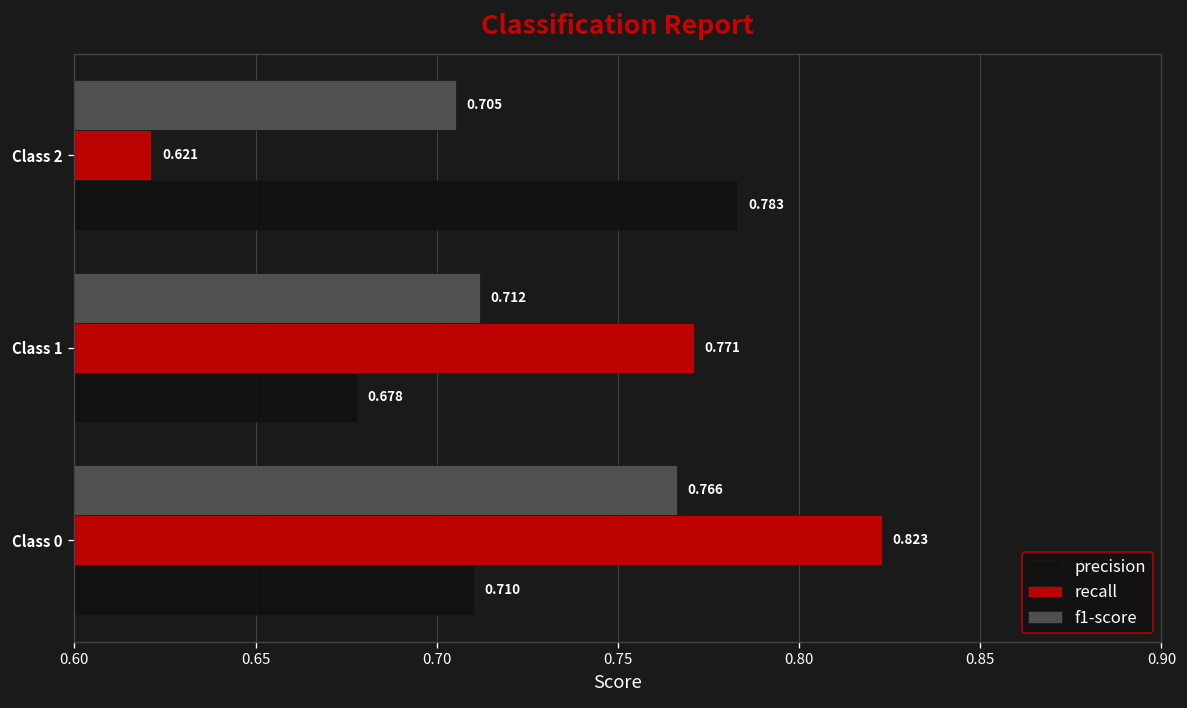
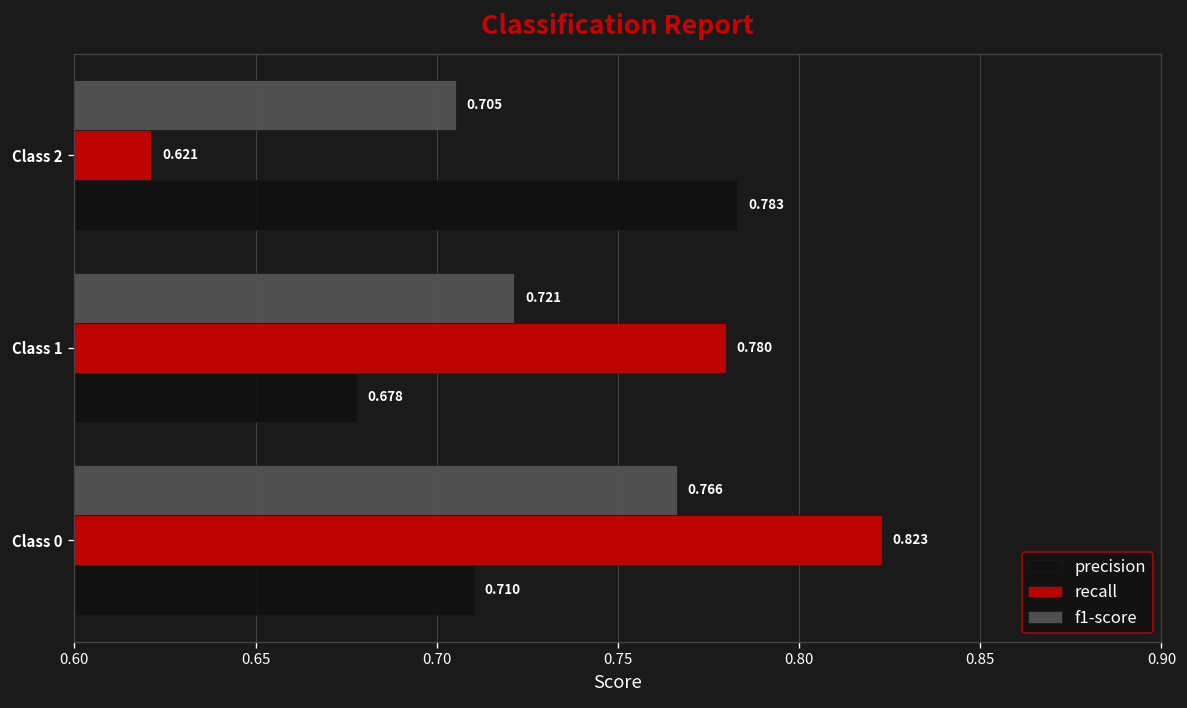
f1-score, Class 1: 0.712 -> 0.721
recall, Class 1: 0.771 -> 0.780
